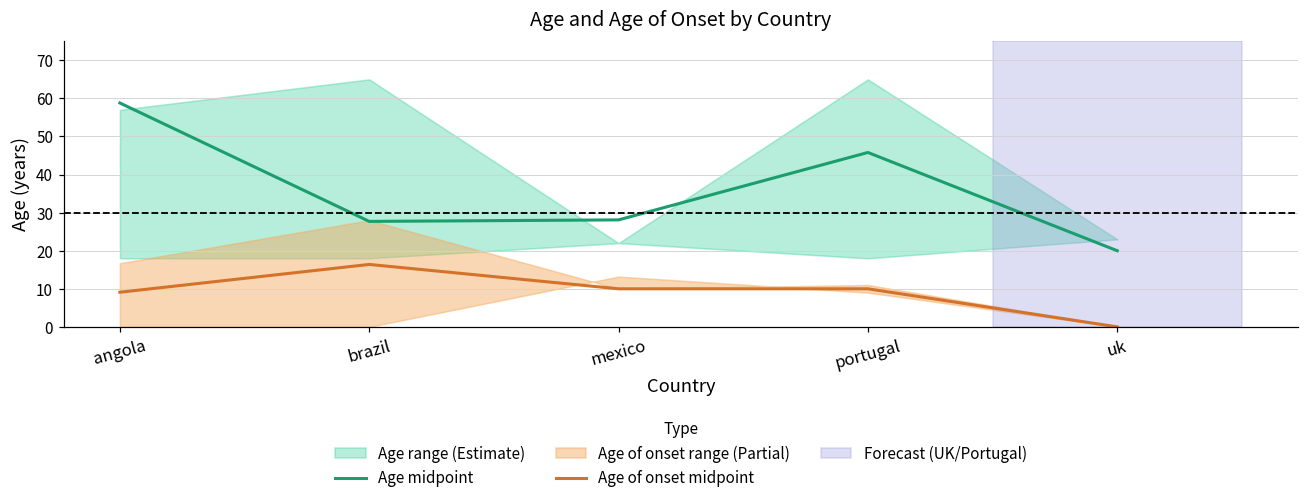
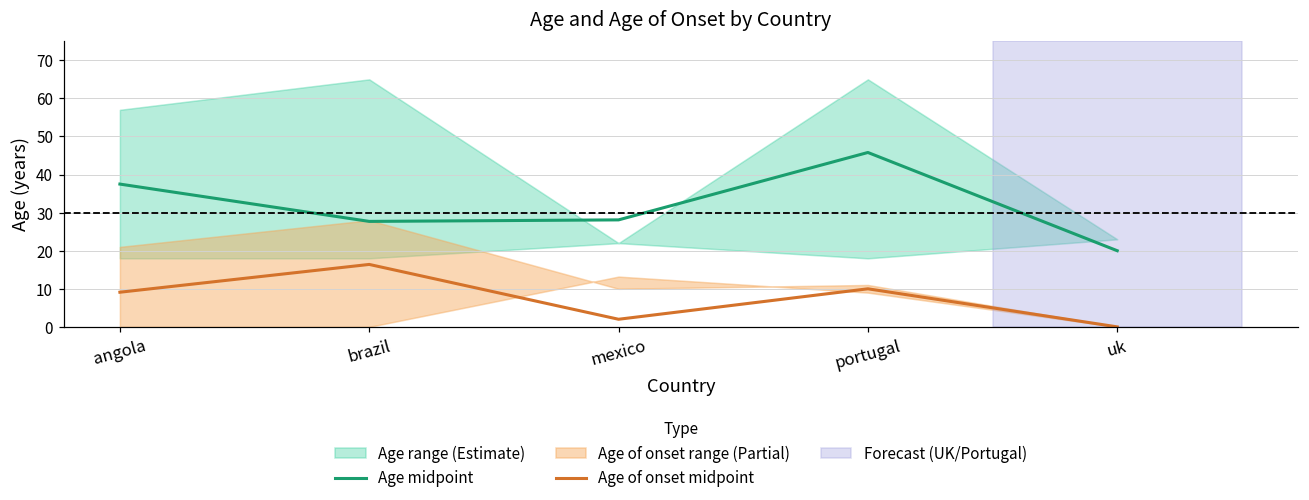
Age midpoint, angola: 59 -> 38
Age of onset range (Partial), angola: 17 -> 21
Age of onset midpoint, mexico: 10 -> 2
